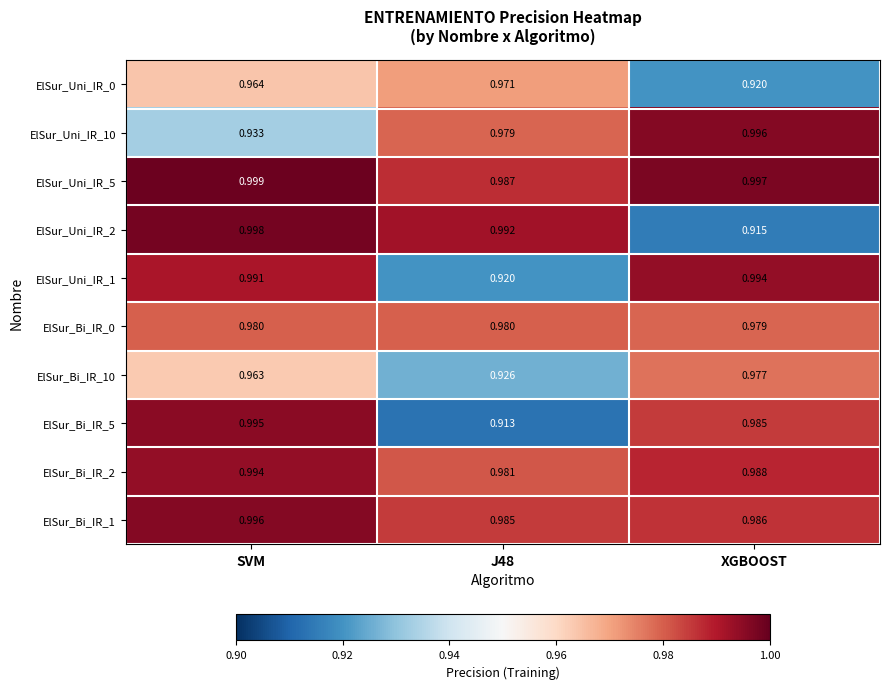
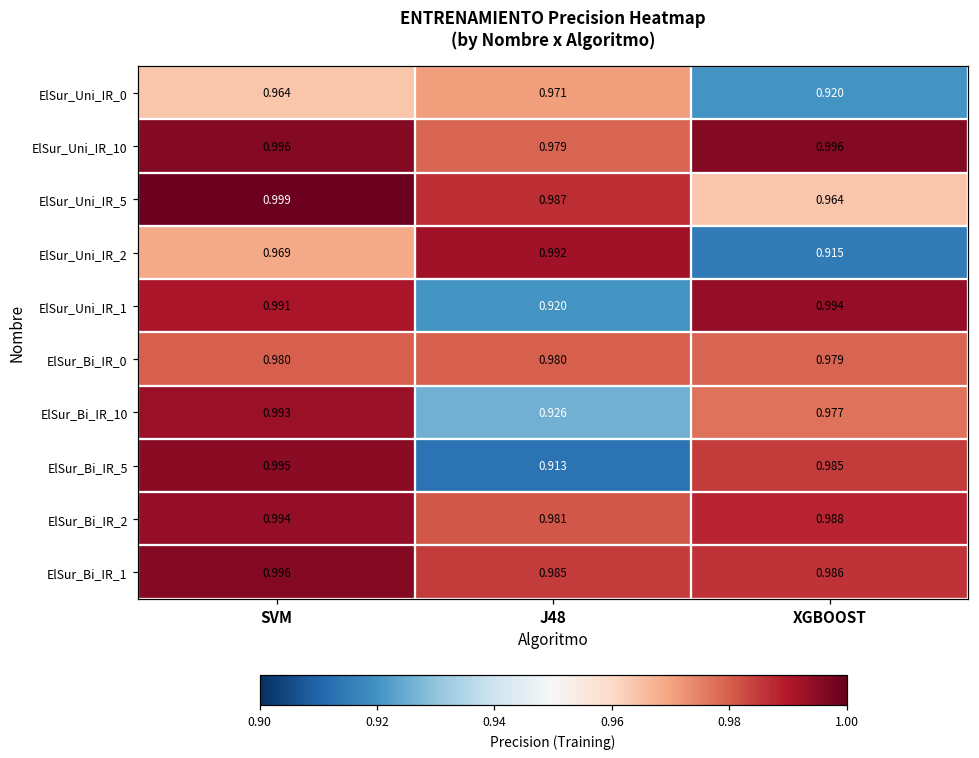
ElSur_Uni_IR_10, SVM: 0.933 -> 0.996
ElSur_Uni_IR_5, XGBOOST: 0.997 -> 0.964
ElSur_Uni_IR_2, SVM: 0.998 -> 0.969
ElSur_Bi_IR_10, SVM: 0.963 -> 0.993
